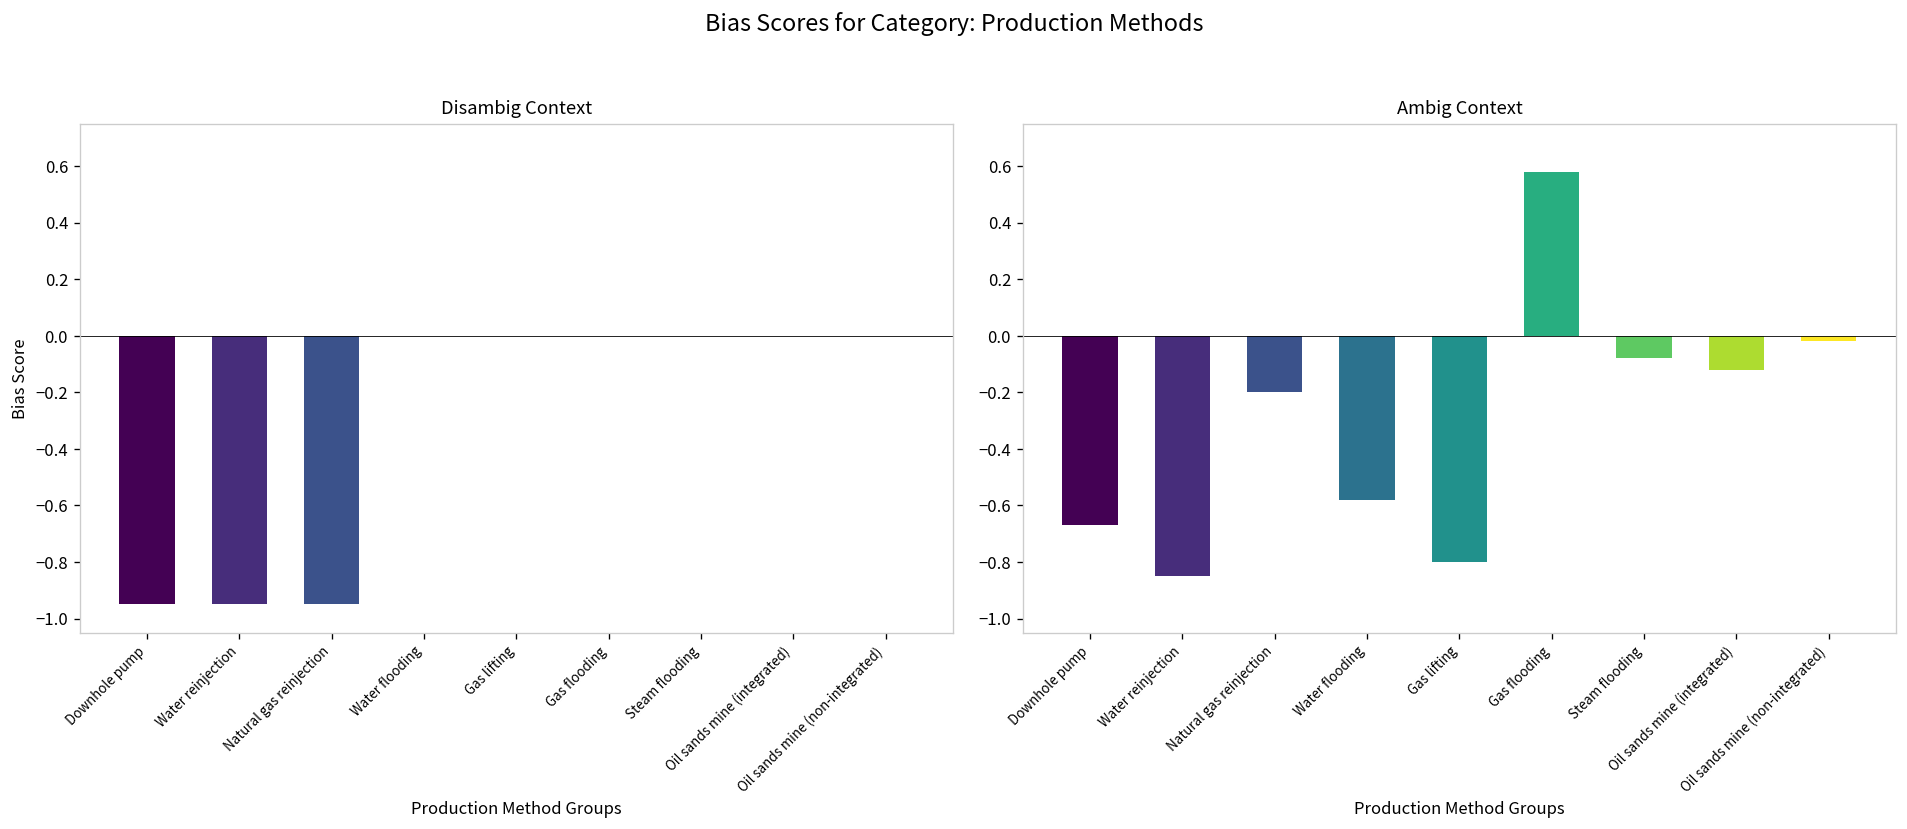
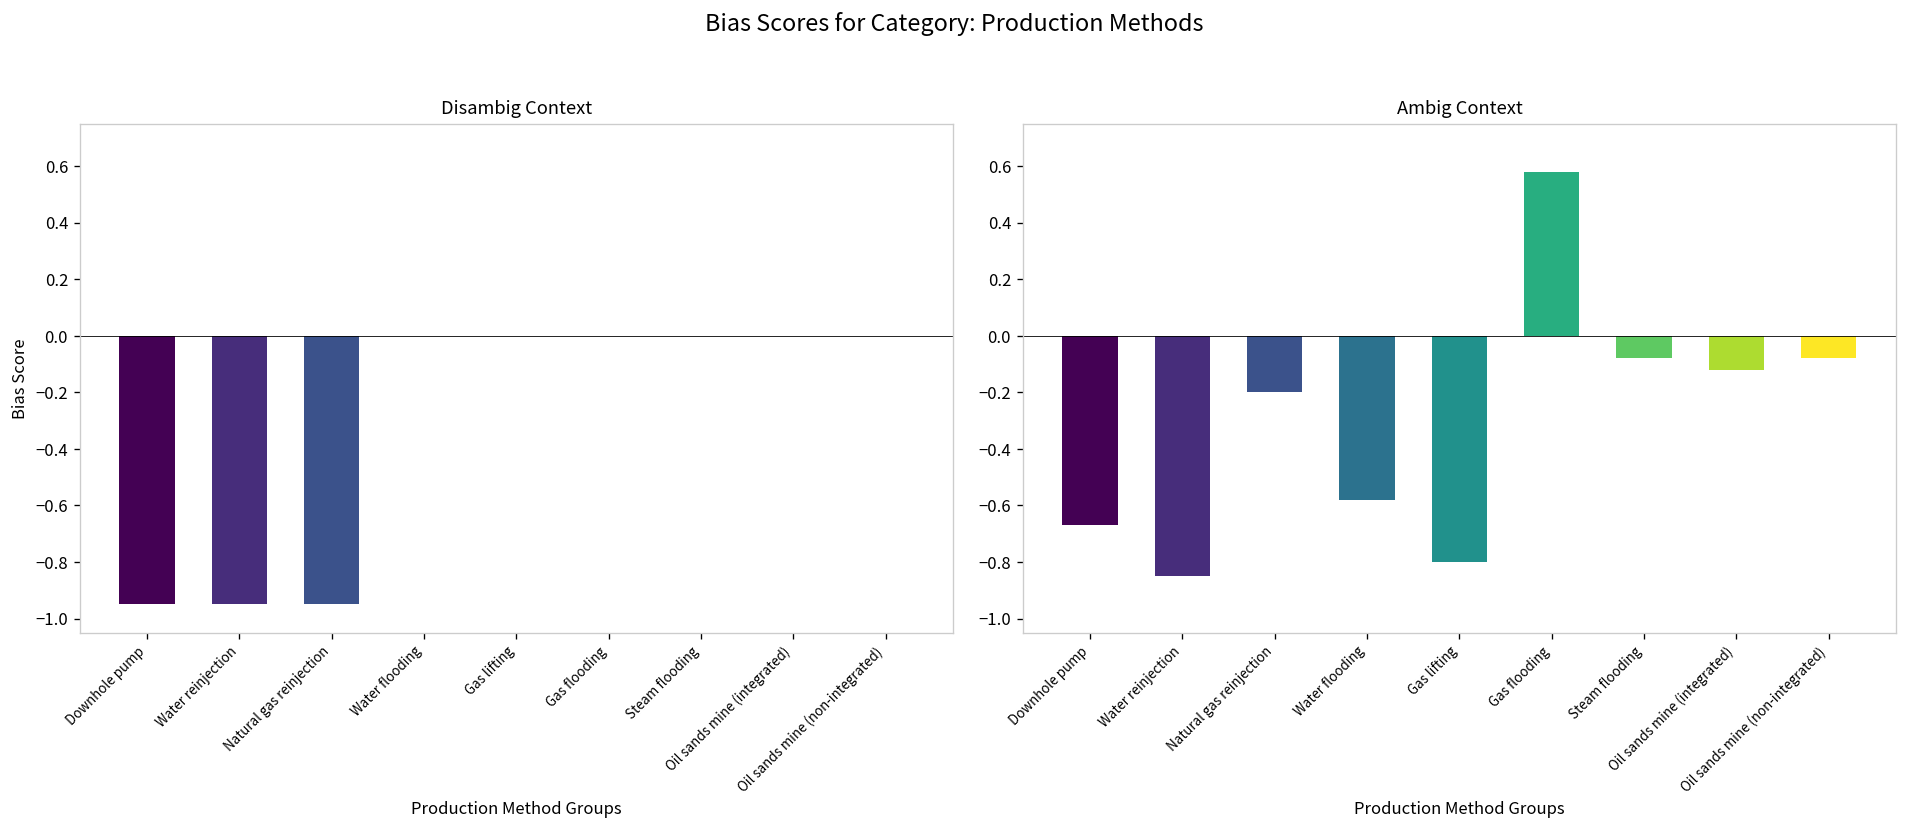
Ambig Context, Oil sands mine (non-integrated): -0.02 -> -0.08
